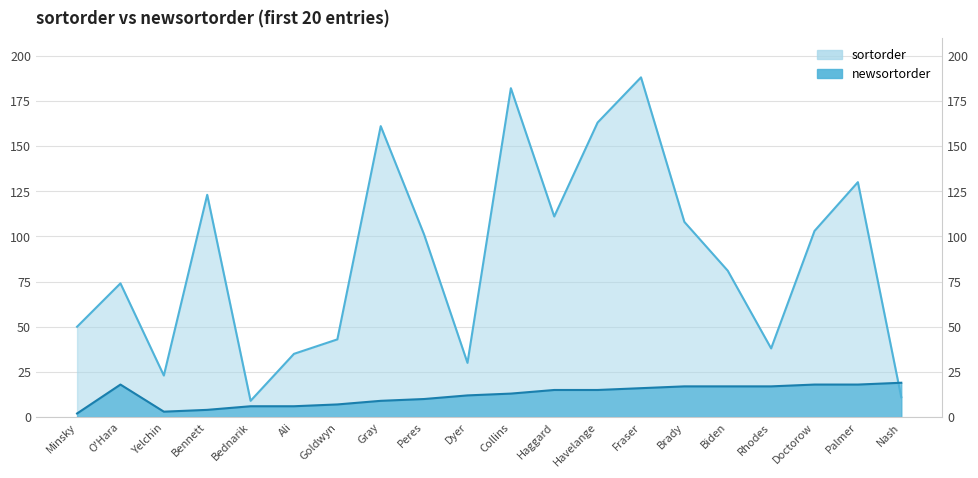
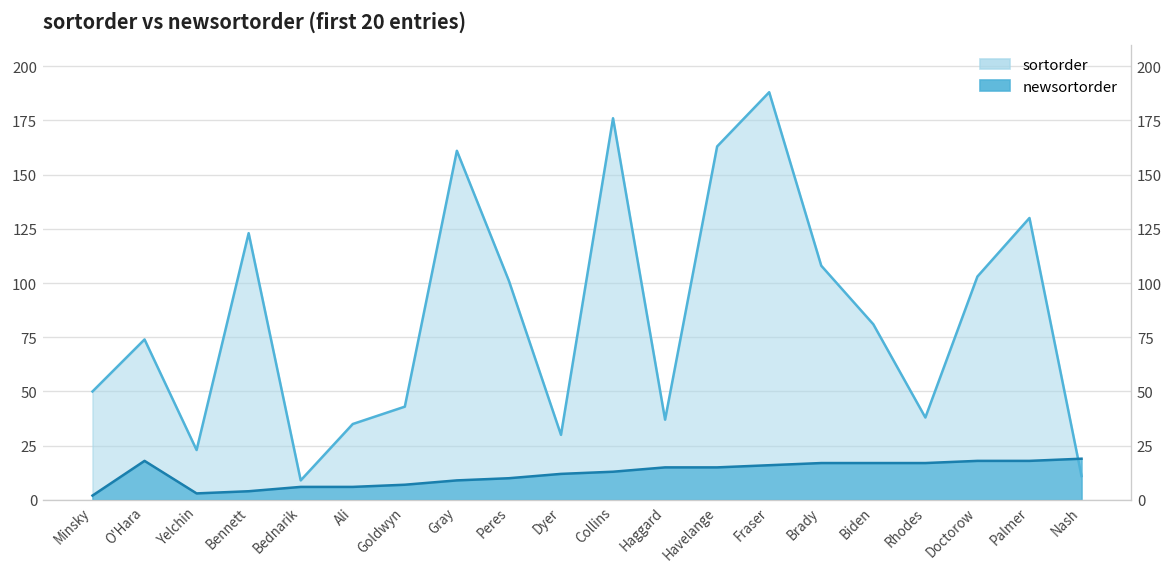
sortorder, Collins: 182 -> 176
sortorder, Haggard: 111 -> 37
